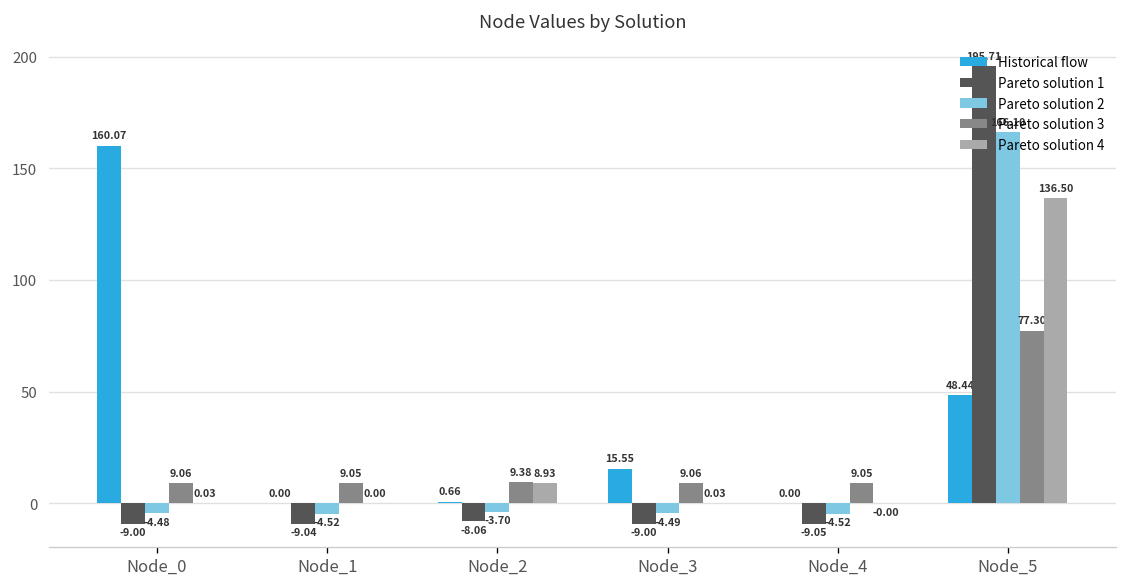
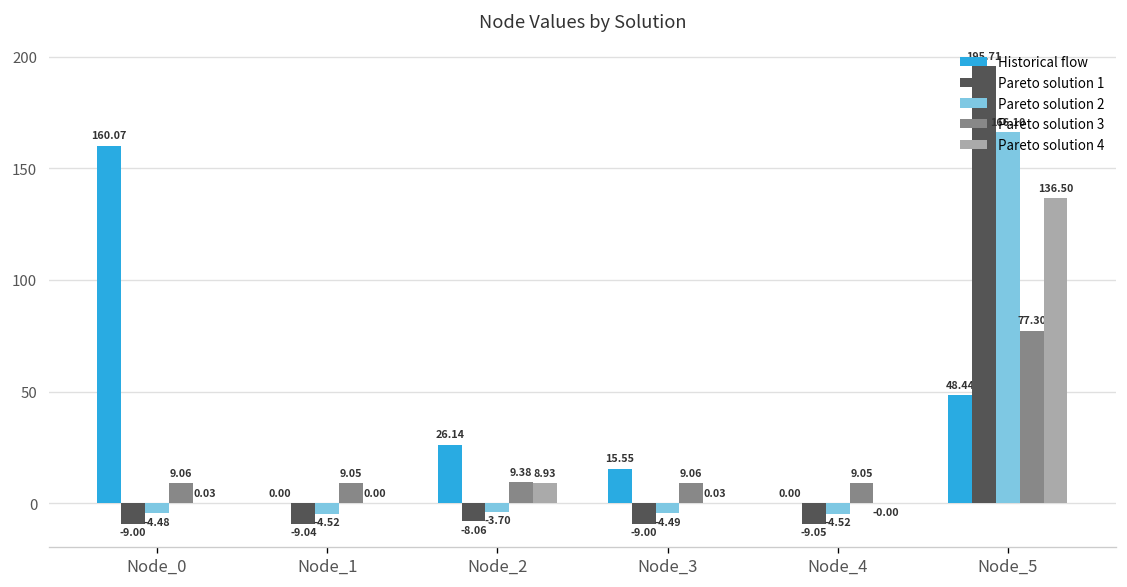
Historical flow, Node_2: 0.66 -> 26.14
